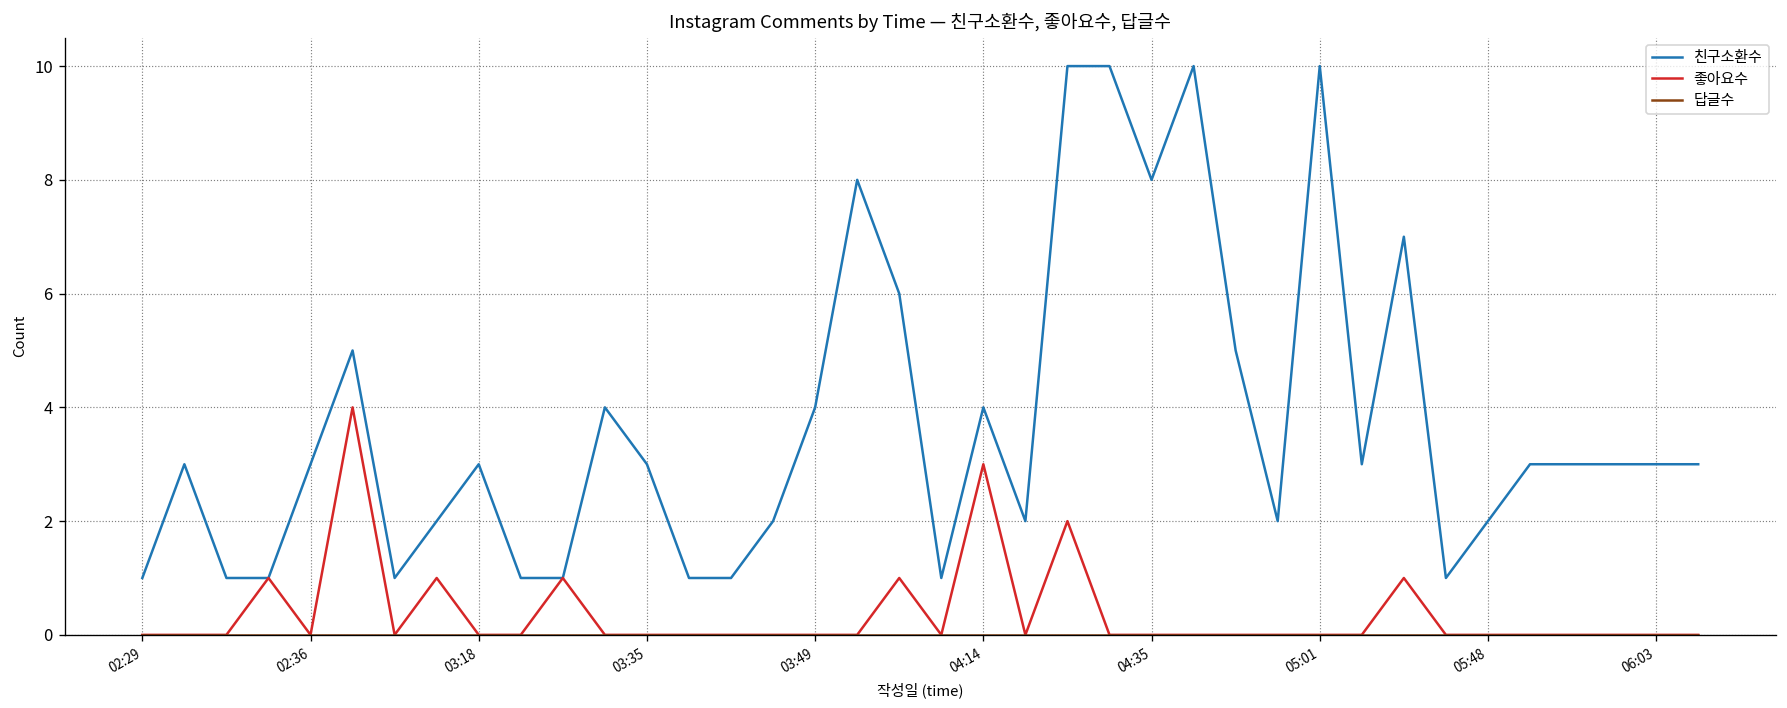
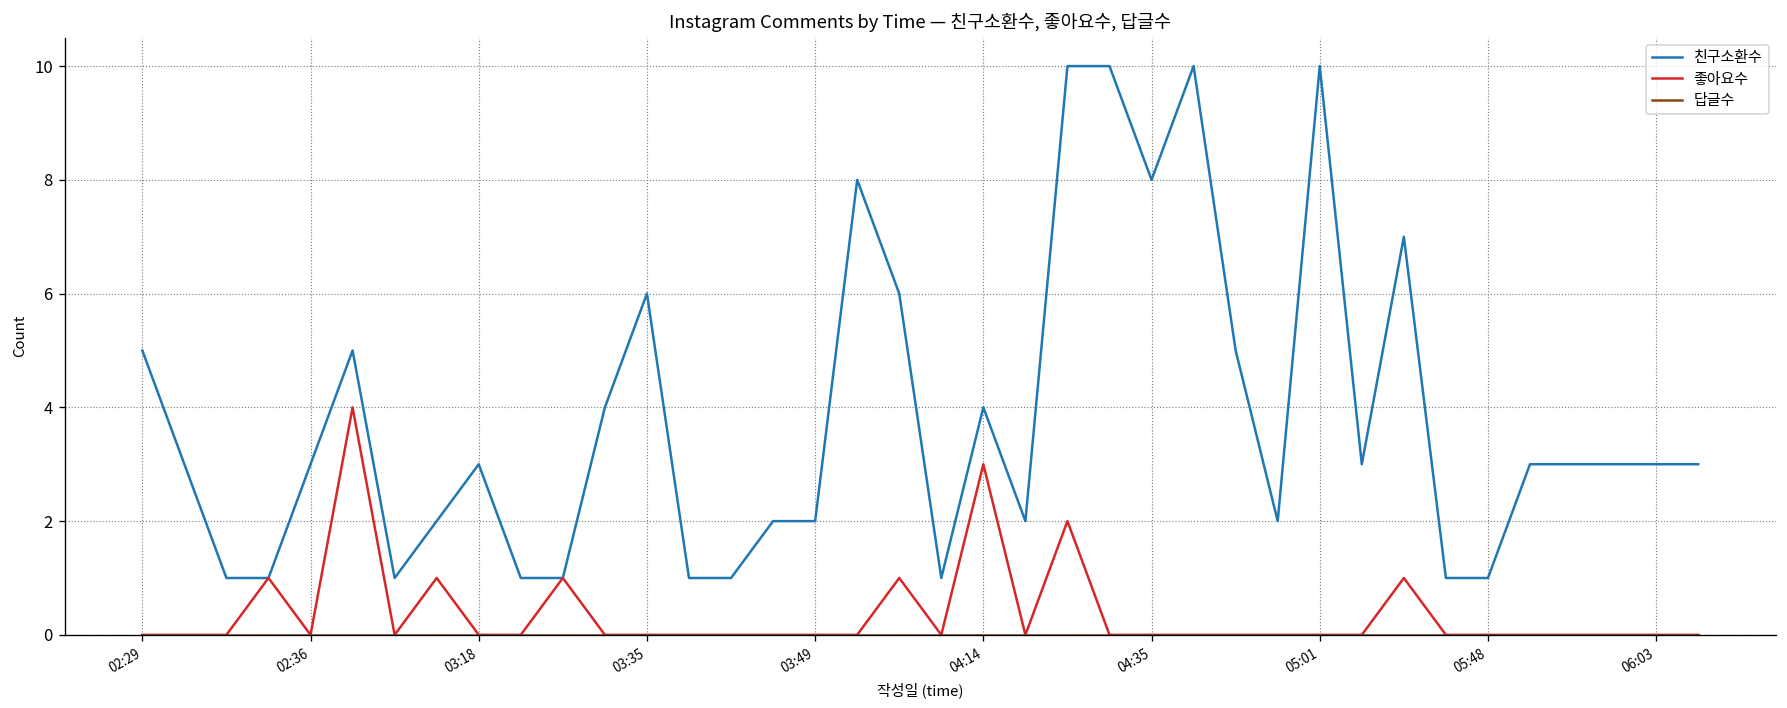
친구소환수, 02:29: 1 -> 5
친구소환수, 03:35: 3 -> 6
친구소환수, 03:49: 4 -> 2
친구소환수, 05:48: 2 -> 1
